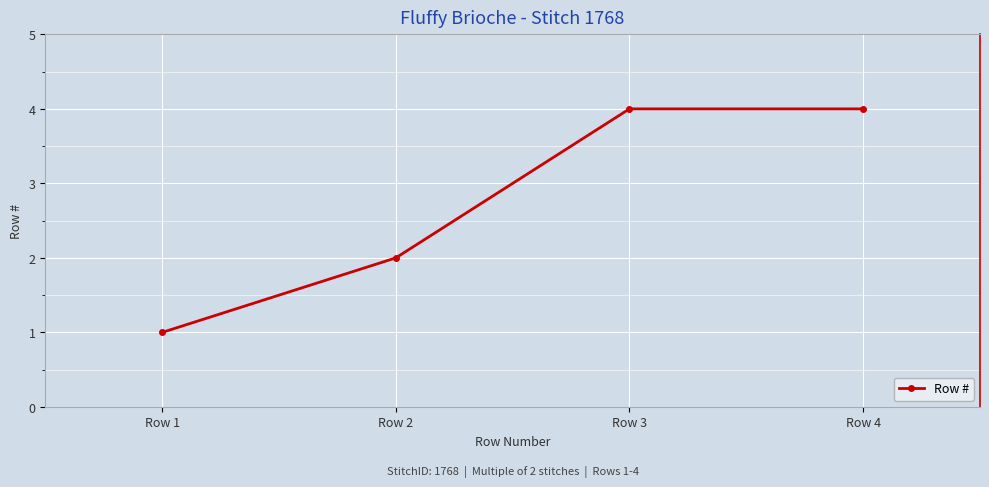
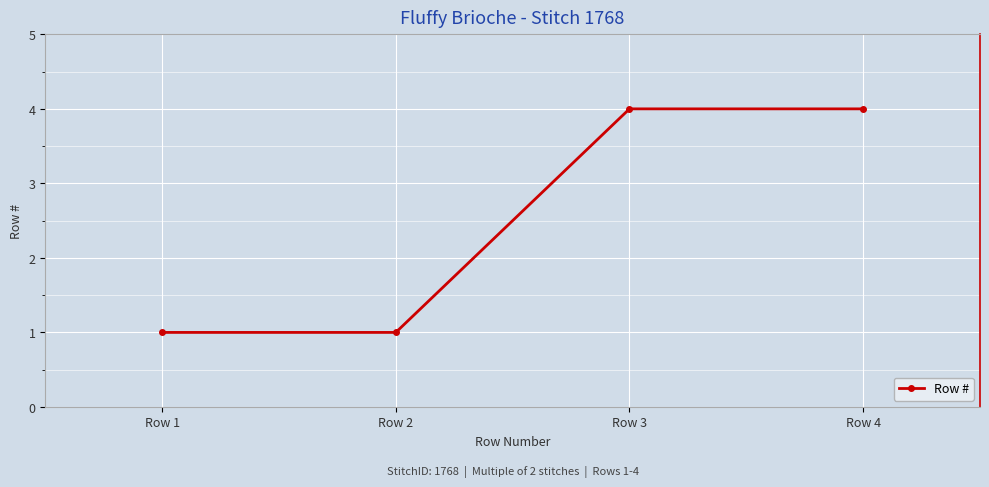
Row 2: 2 -> 1
